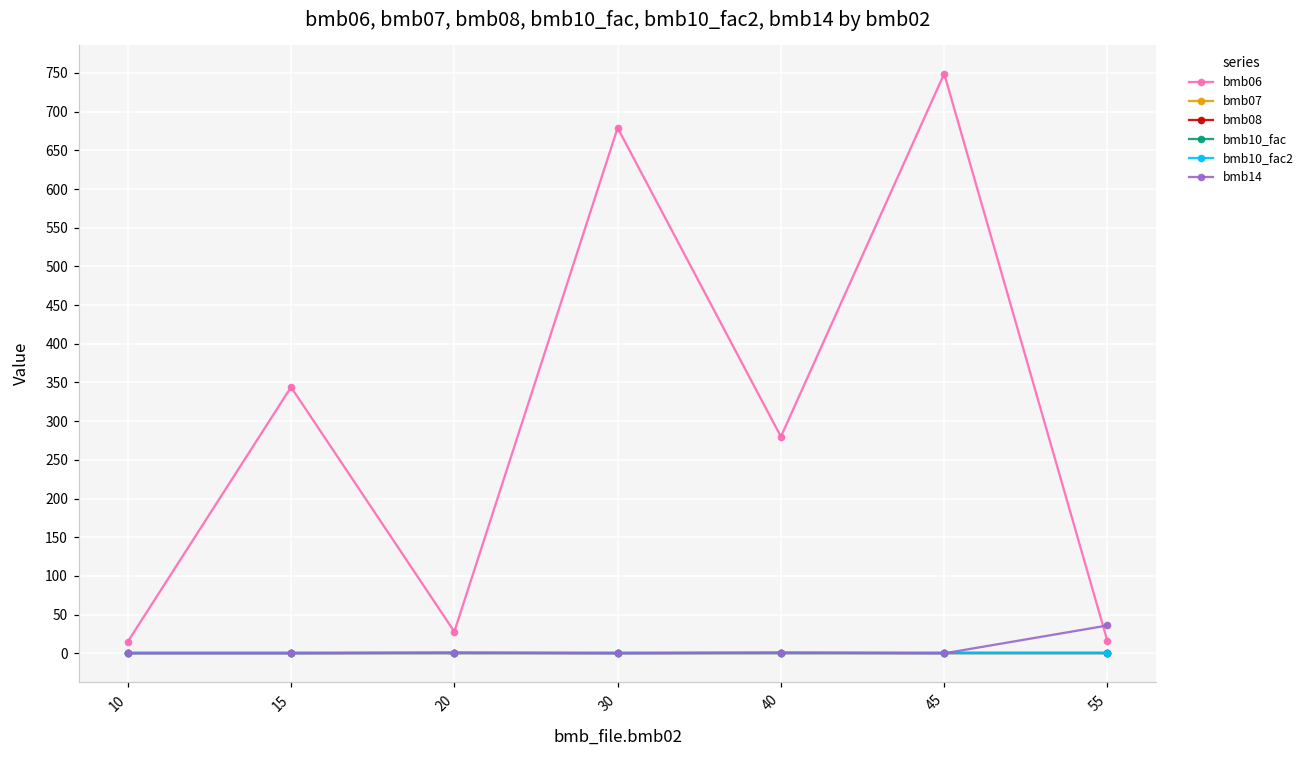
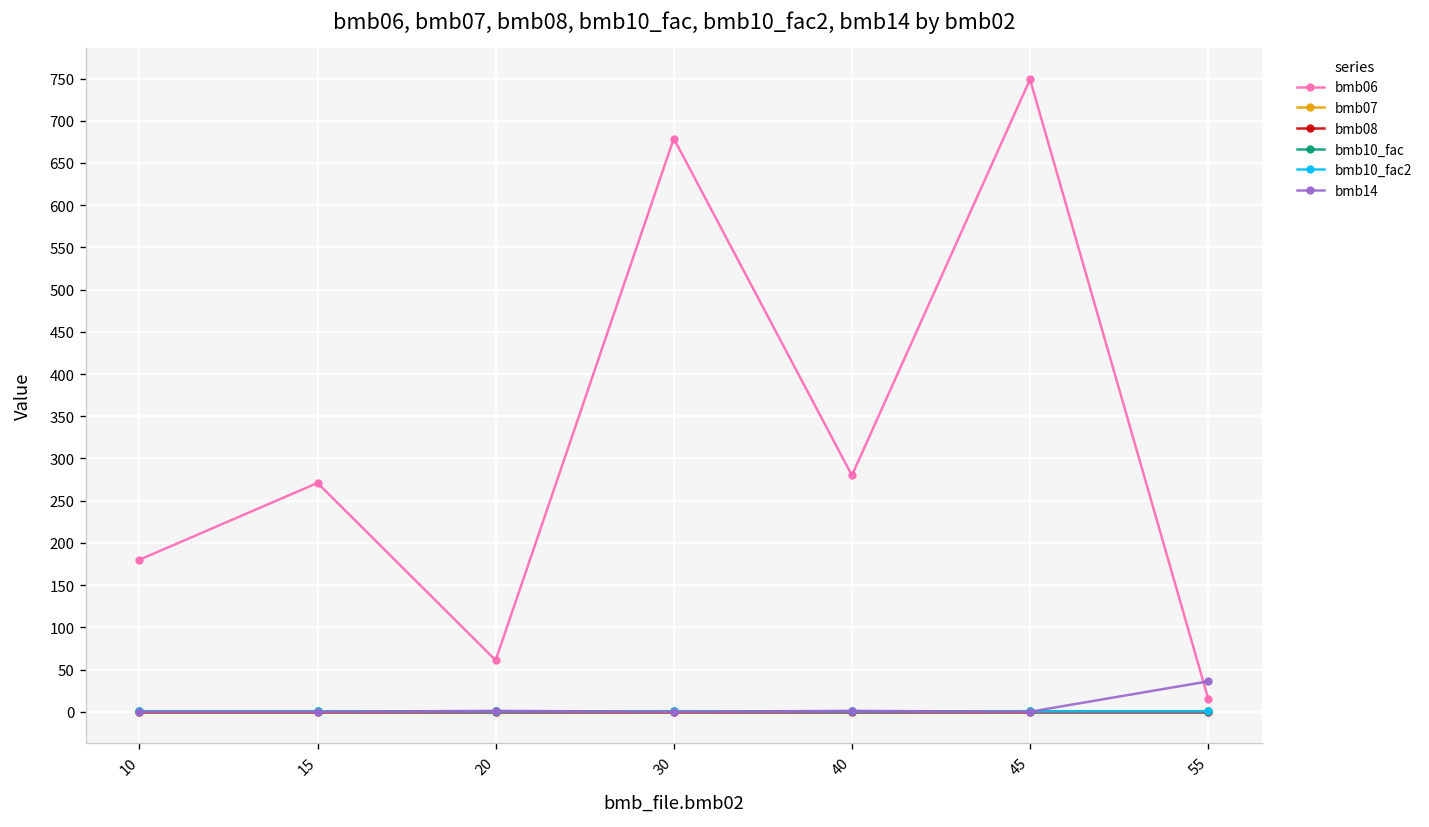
bmb06, 10: 20 -> 180
bmb06, 15: 340 -> 270
bmb06, 20: 30 -> 60
